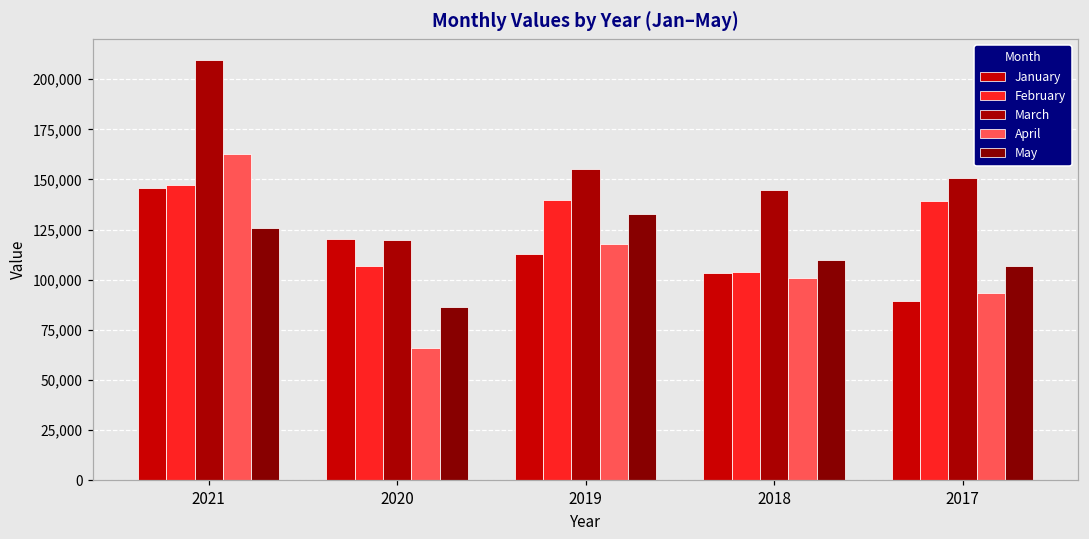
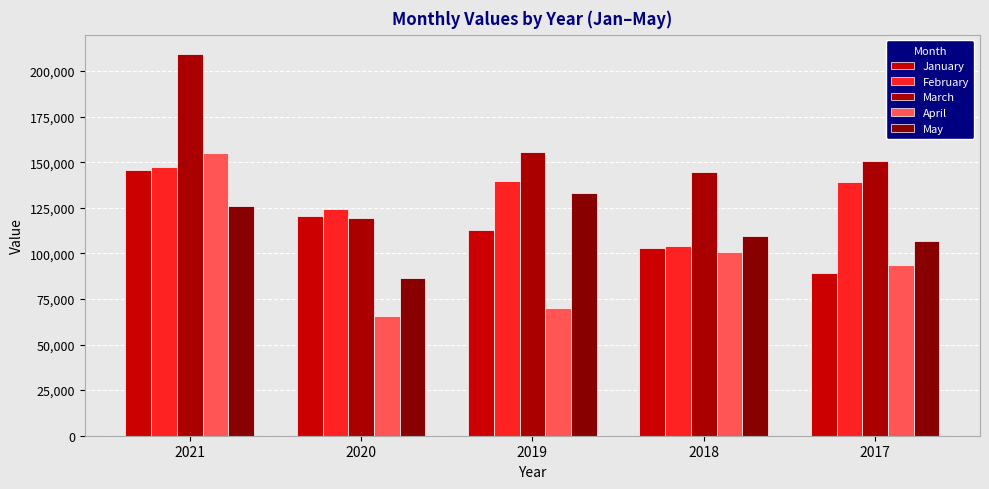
April, 2021: 163,000 -> 155,000
February, 2020: 107,000 -> 125,000
April, 2019: 118,000 -> 70,000
